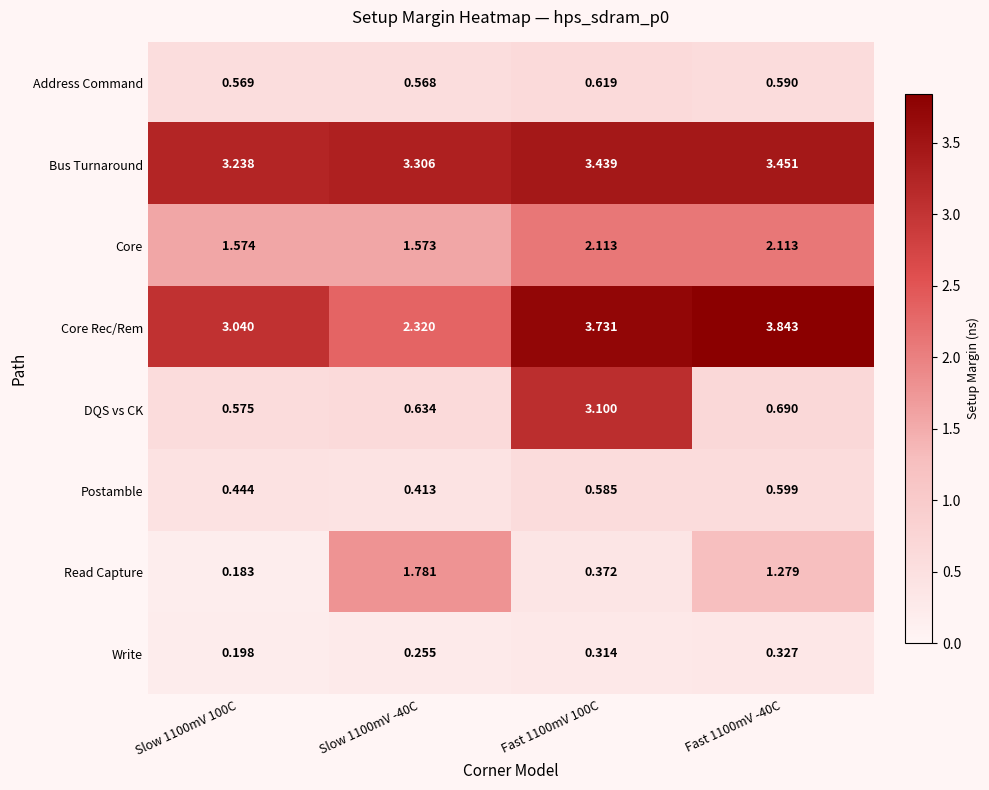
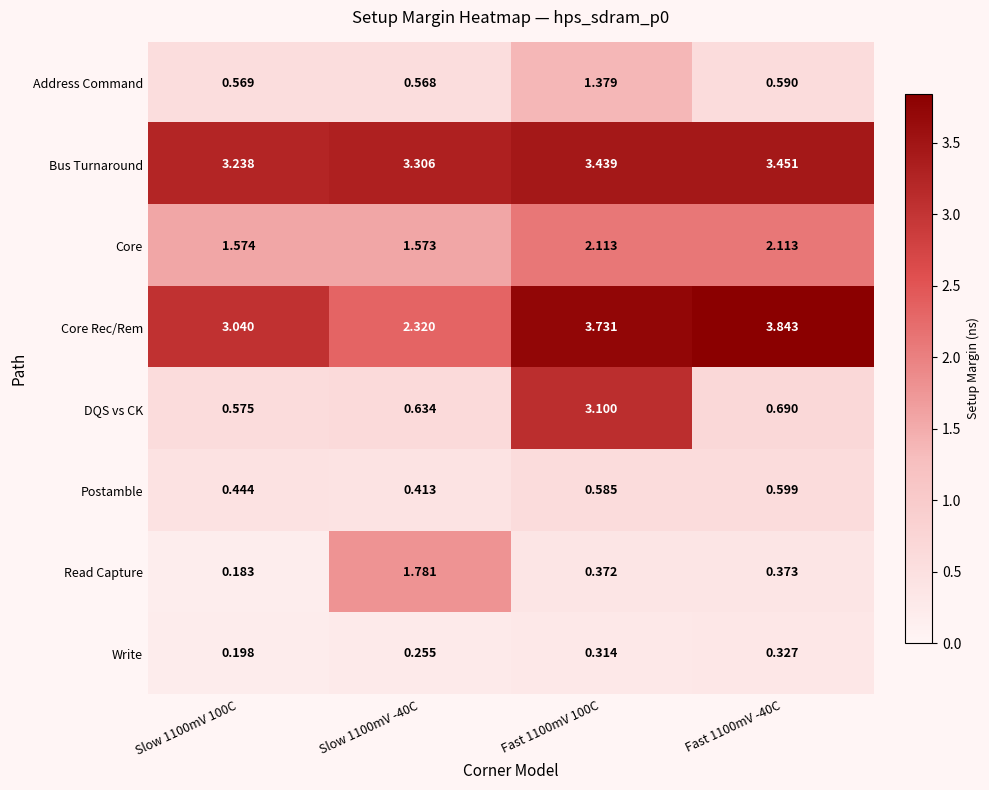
Address Command, Fast 1100mV 100C: 0.619 -> 1.379
Read Capture, Fast 1100mV -40C: 1.279 -> 0.373
